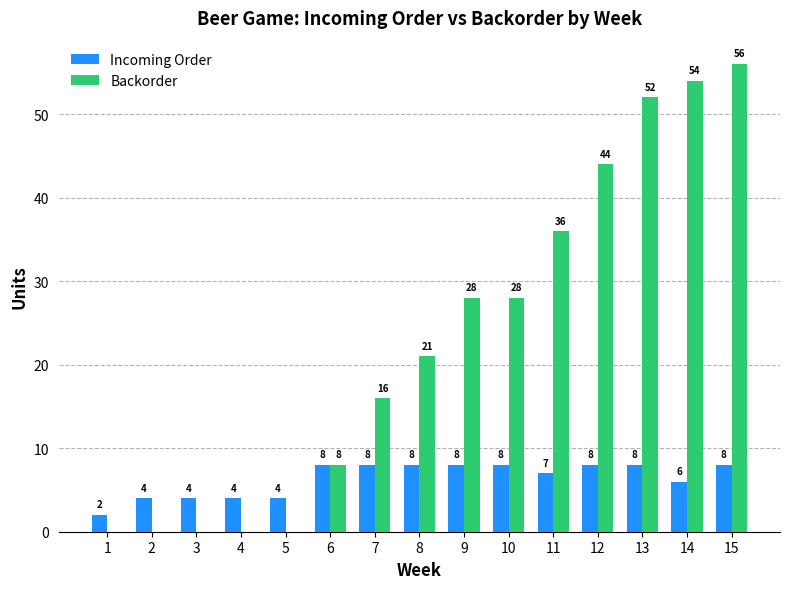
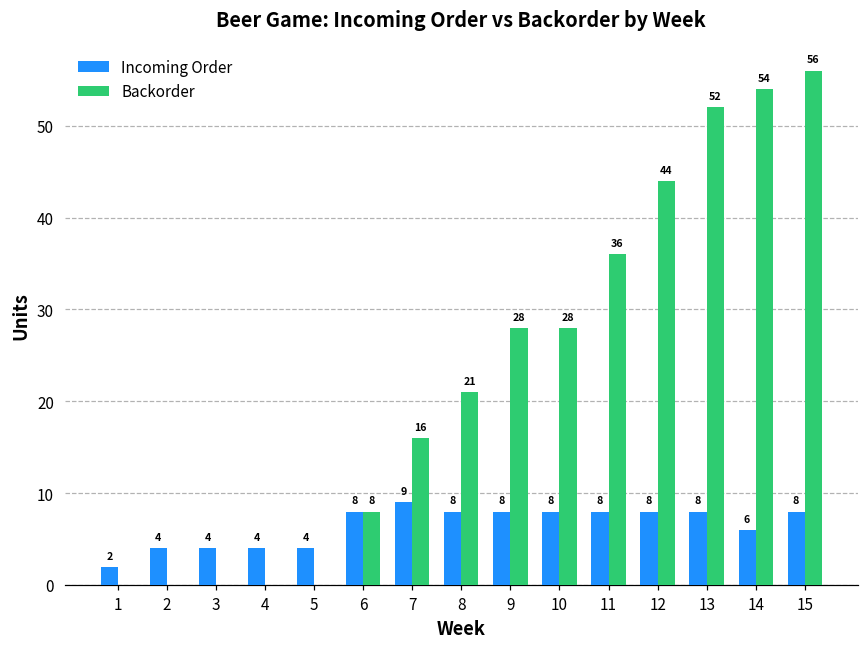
Incoming Order, 7: 8 -> 9
Incoming Order, 11: 7 -> 8
